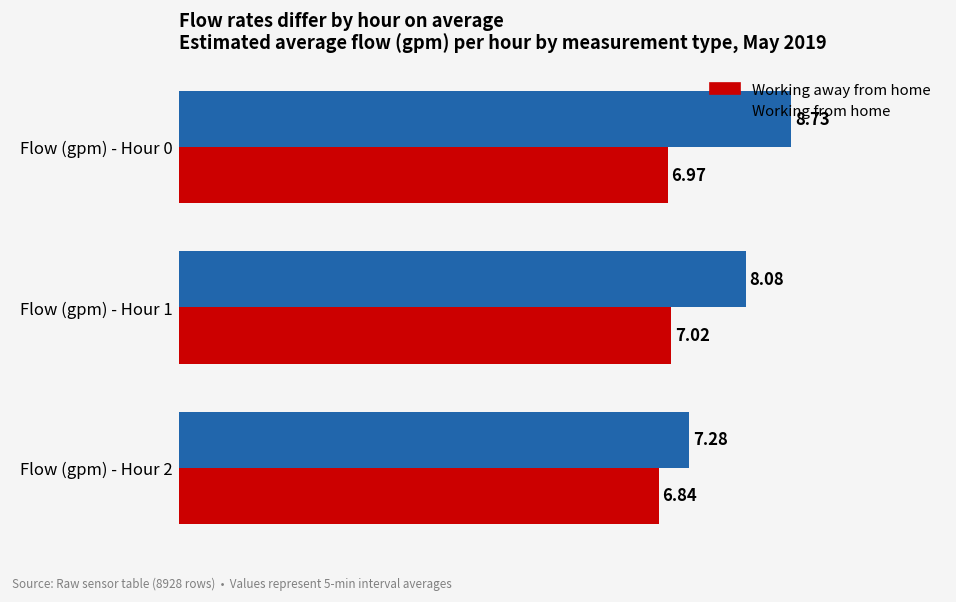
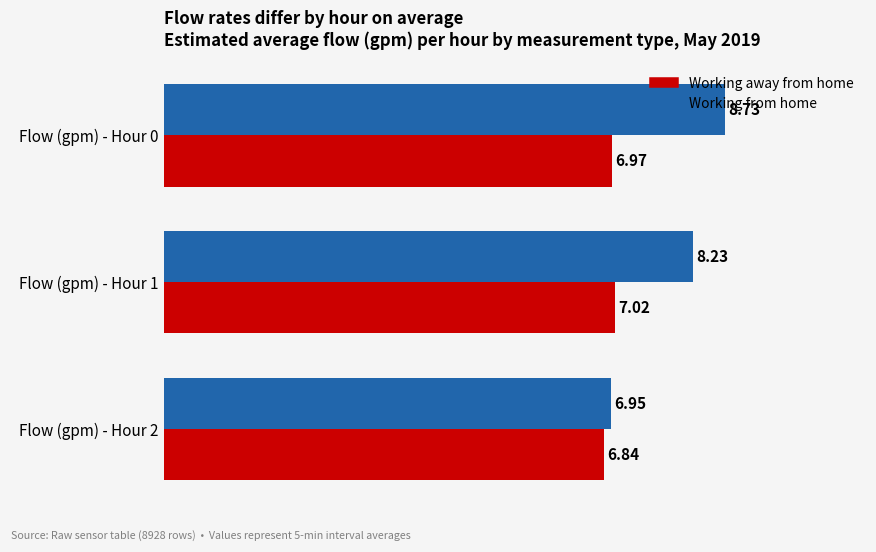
Working from home, Flow (gpm) - Hour 1: 8.08 -> 8.23
Working from home, Flow (gpm) - Hour 2: 7.28 -> 6.95
